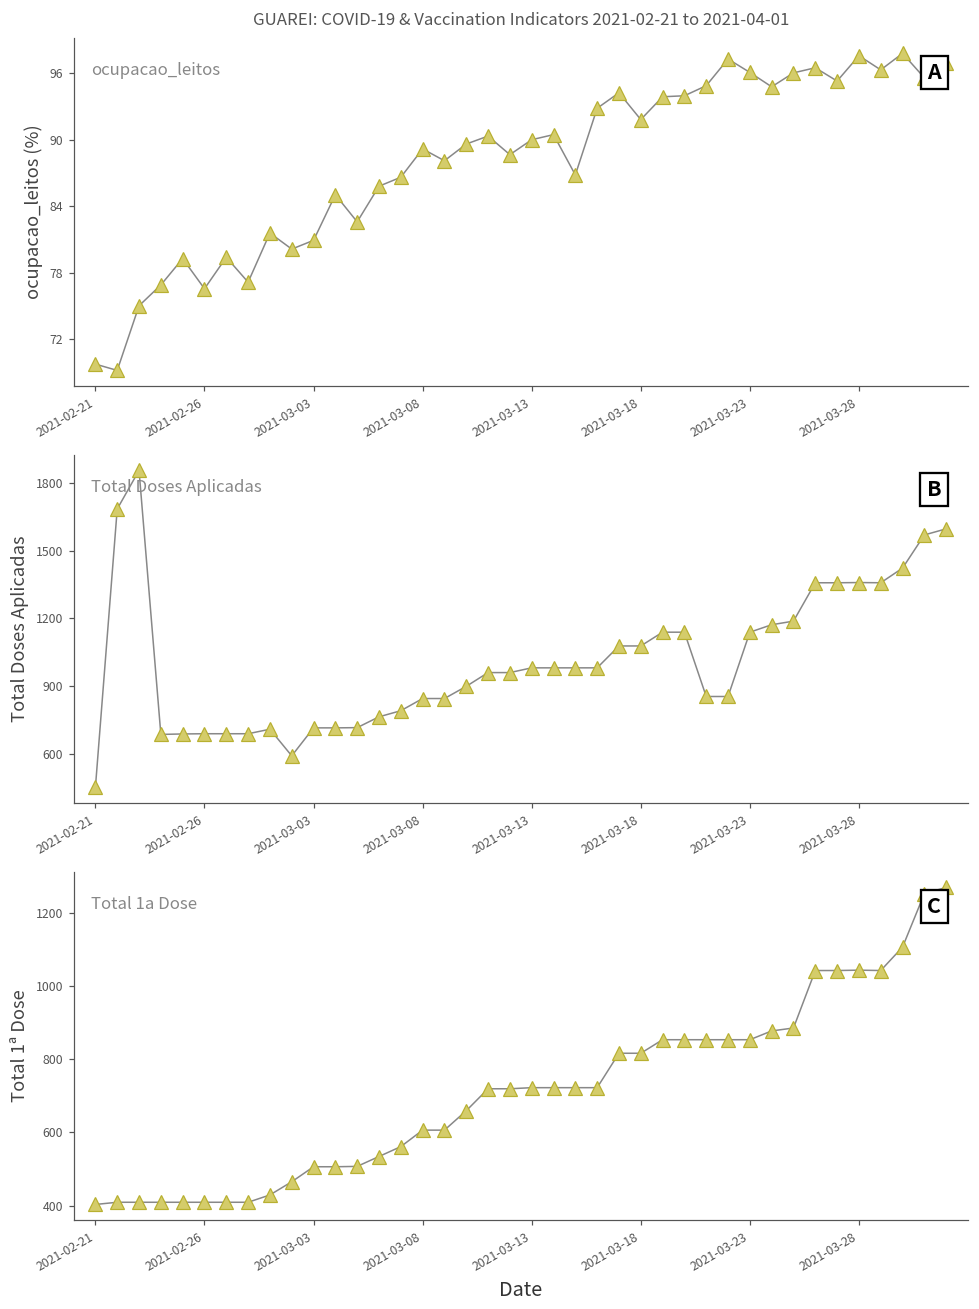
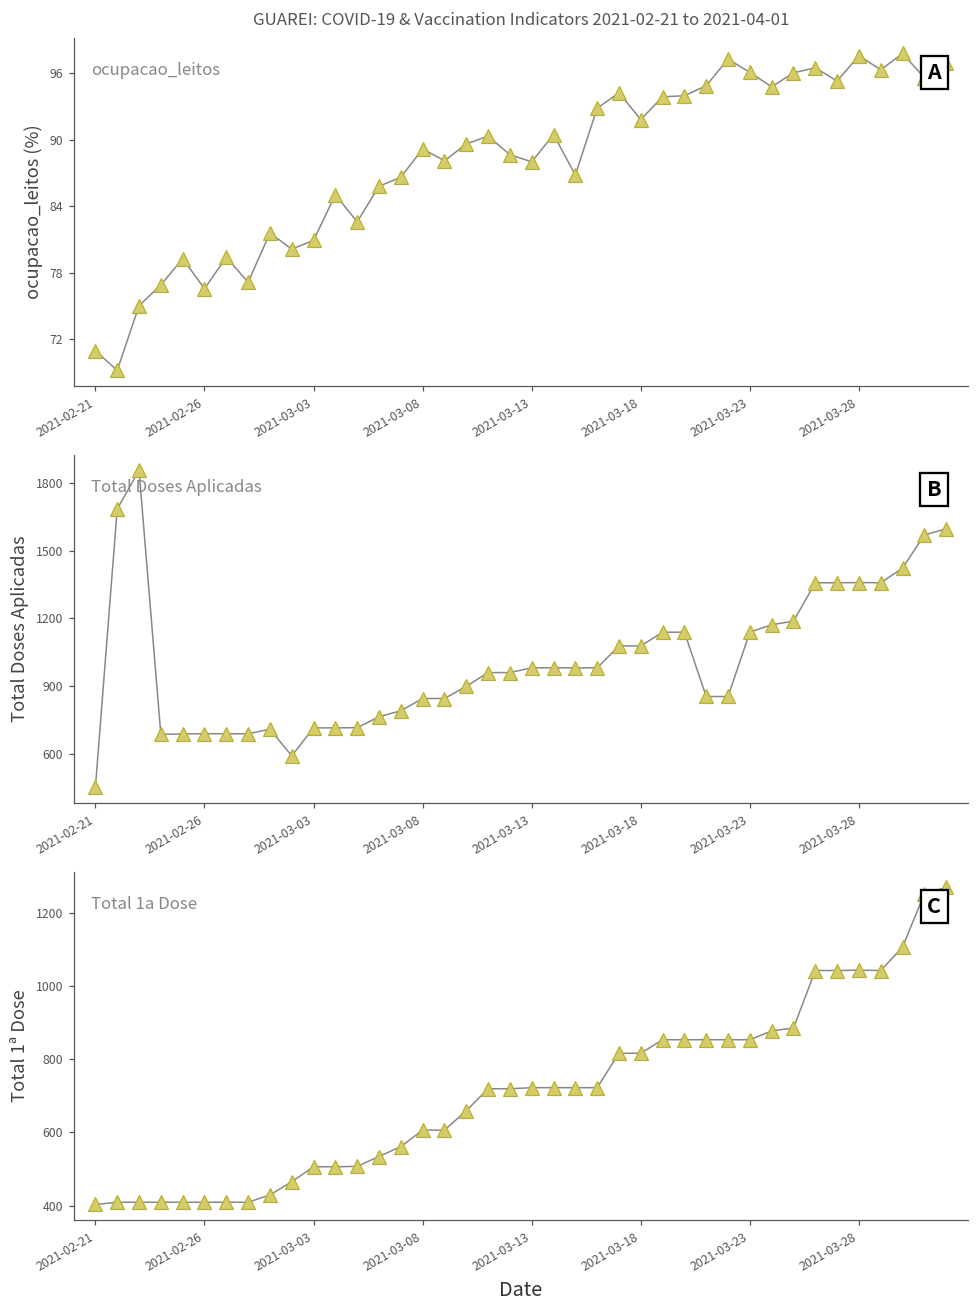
GUAREI: COVID-19 & Vaccination Indicators 2021-02-21 to 2021-04-01, 2021-02-21: 69.7 -> 70.9
GUAREI: COVID-19 & Vaccination Indicators 2021-02-21 to 2021-04-01, 2021-03-13: 90 -> 88
